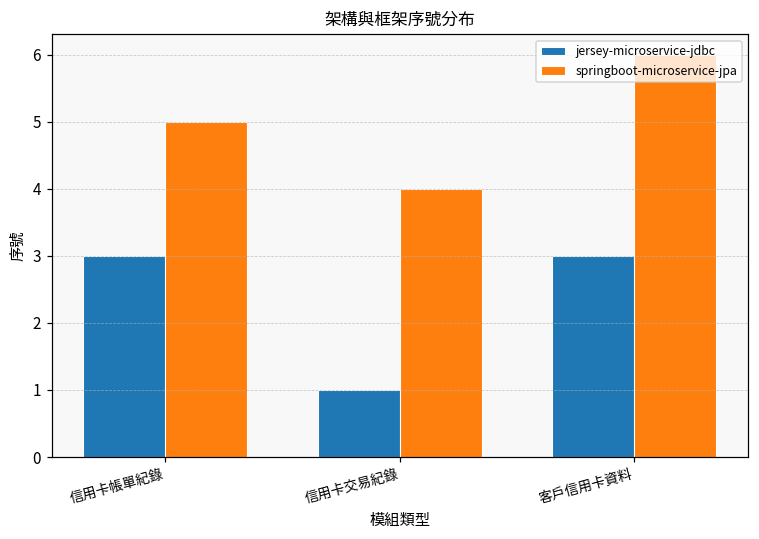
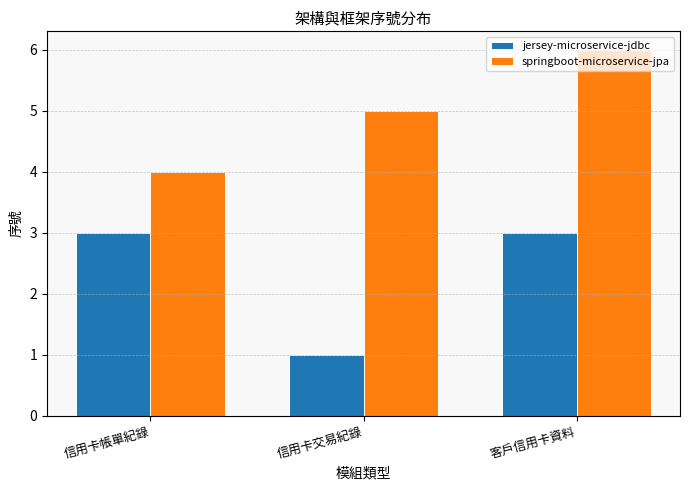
springboot-microservice-jpa, 信用卡帳單紀錄: 5 -> 4
springboot-microservice-jpa, 信用卡交易紀錄: 4 -> 5
